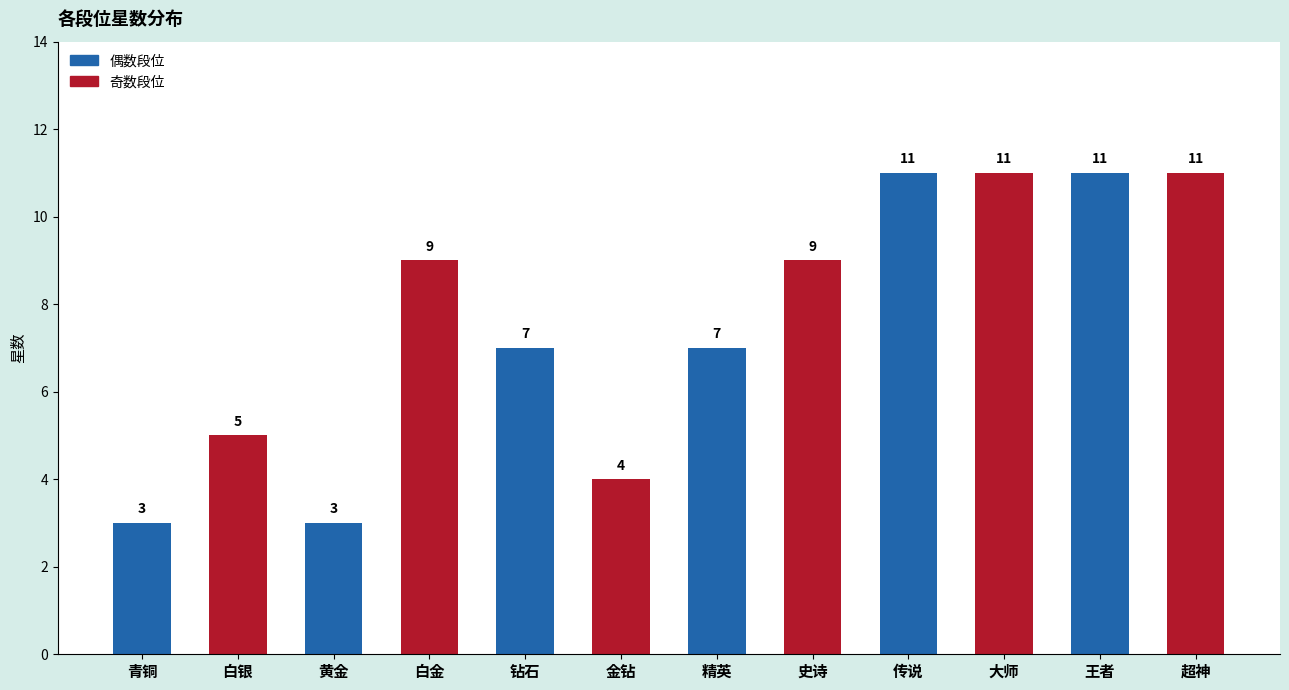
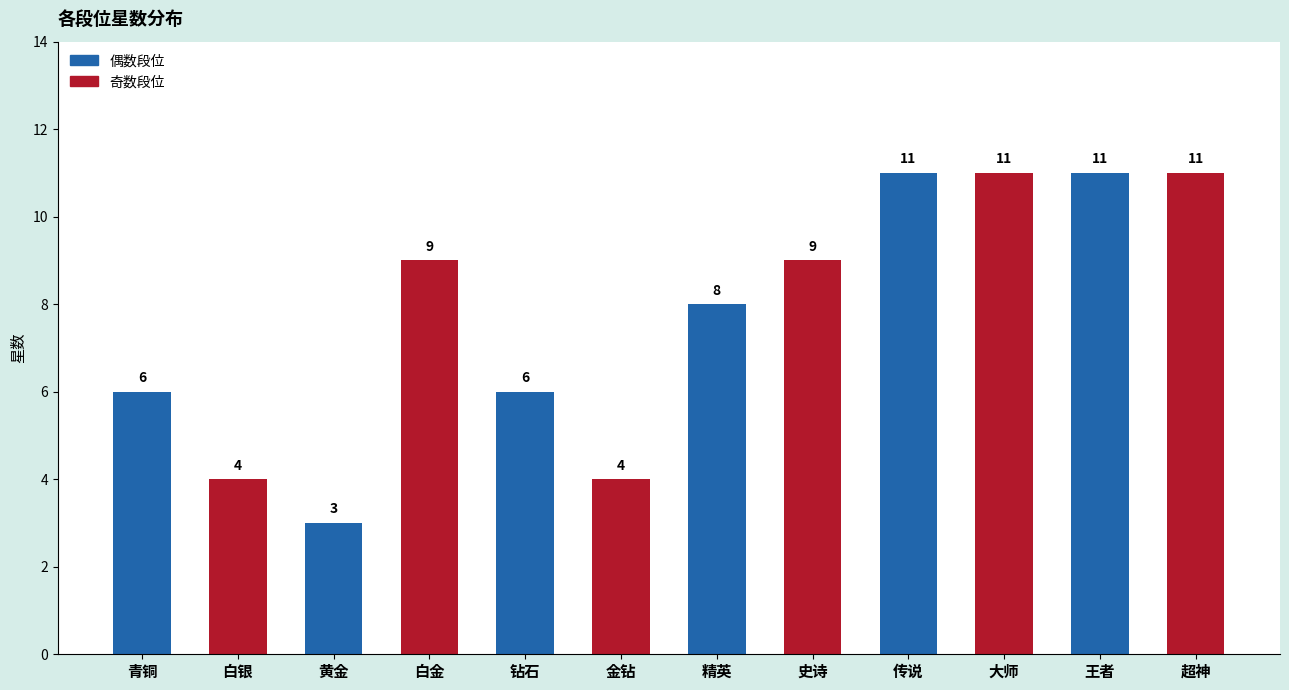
青铜: 3 -> 6
白银: 5 -> 4
钻石: 7 -> 6
精英: 7 -> 8
